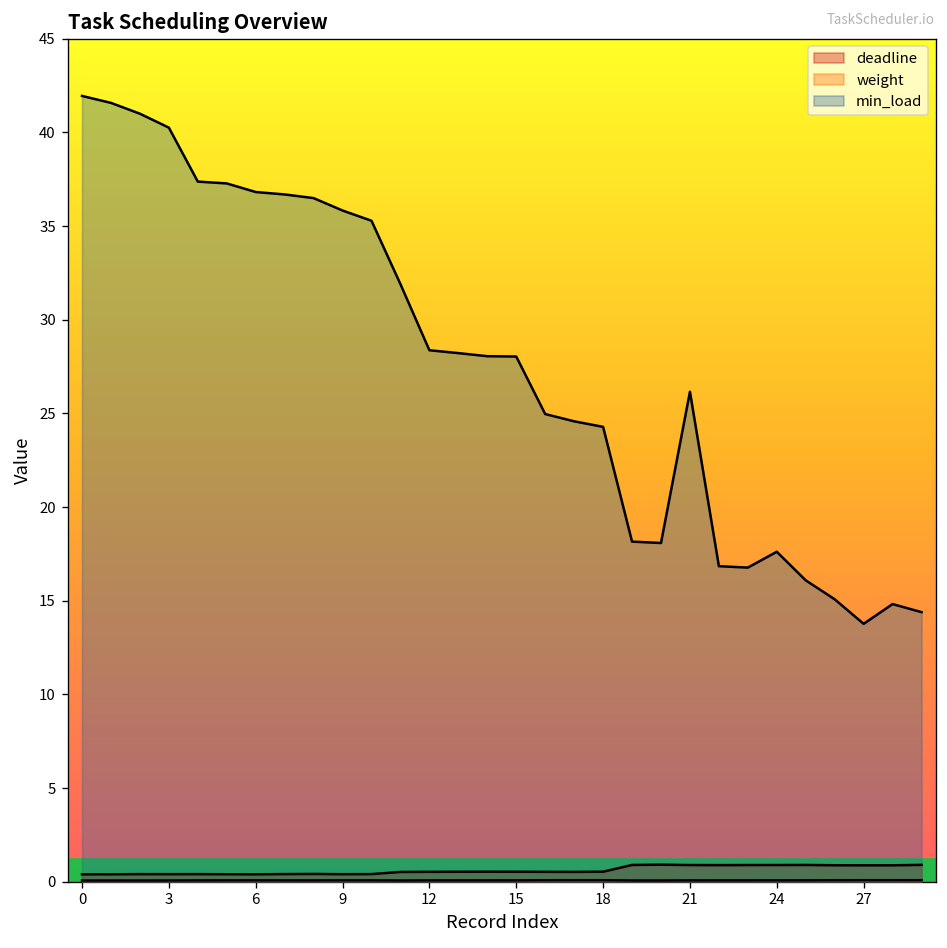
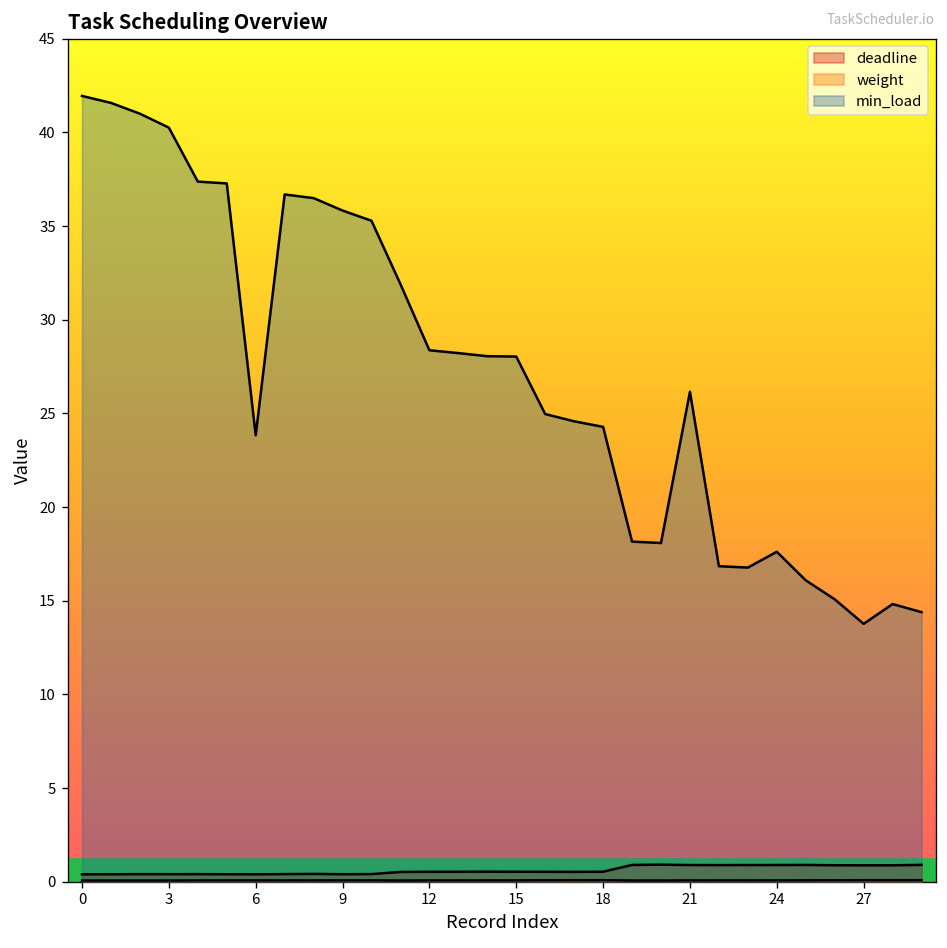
min_load, 6: 36.8 -> 23.8
